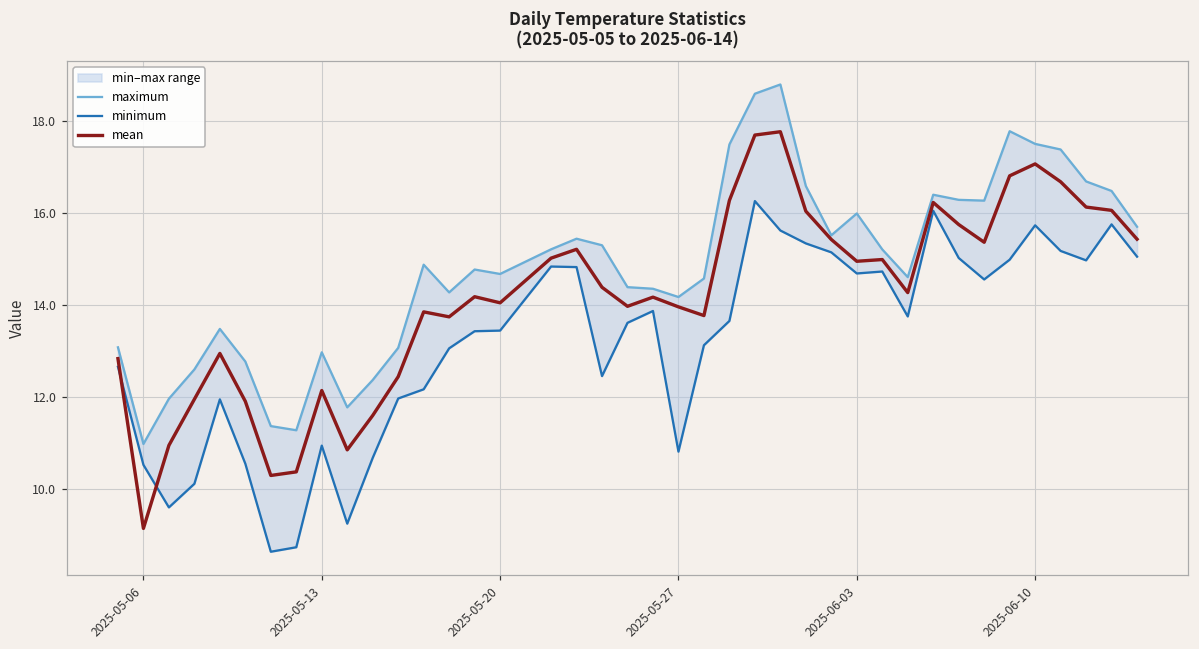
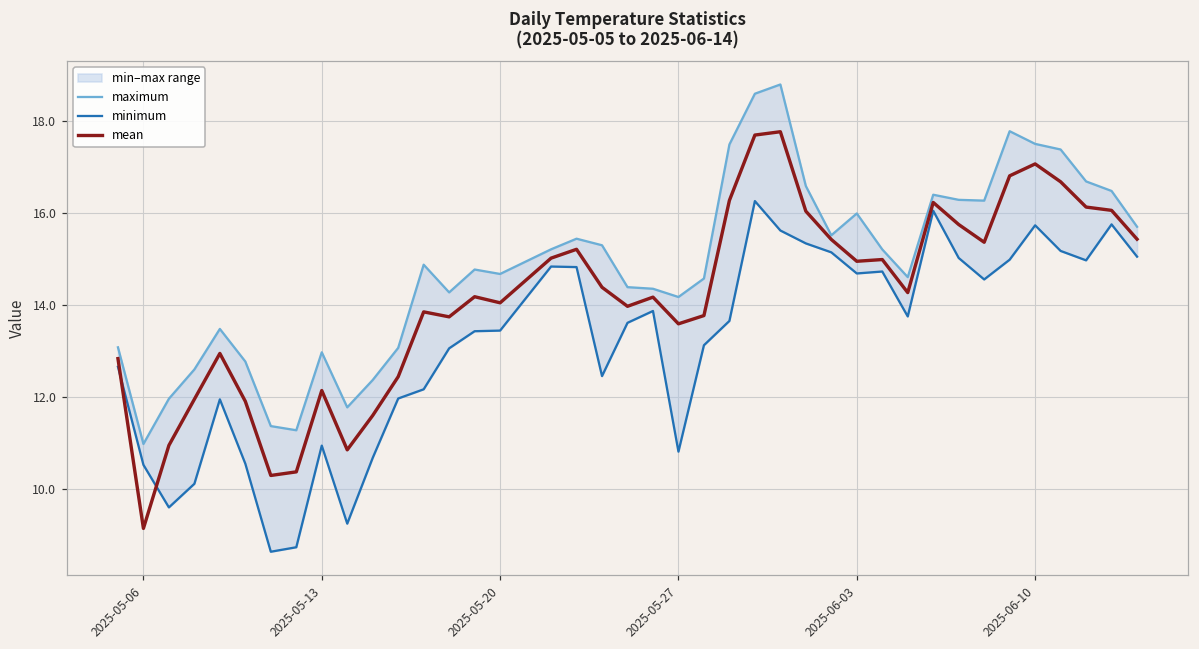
mean, 2025-05-27: 14.0 -> 13.6
